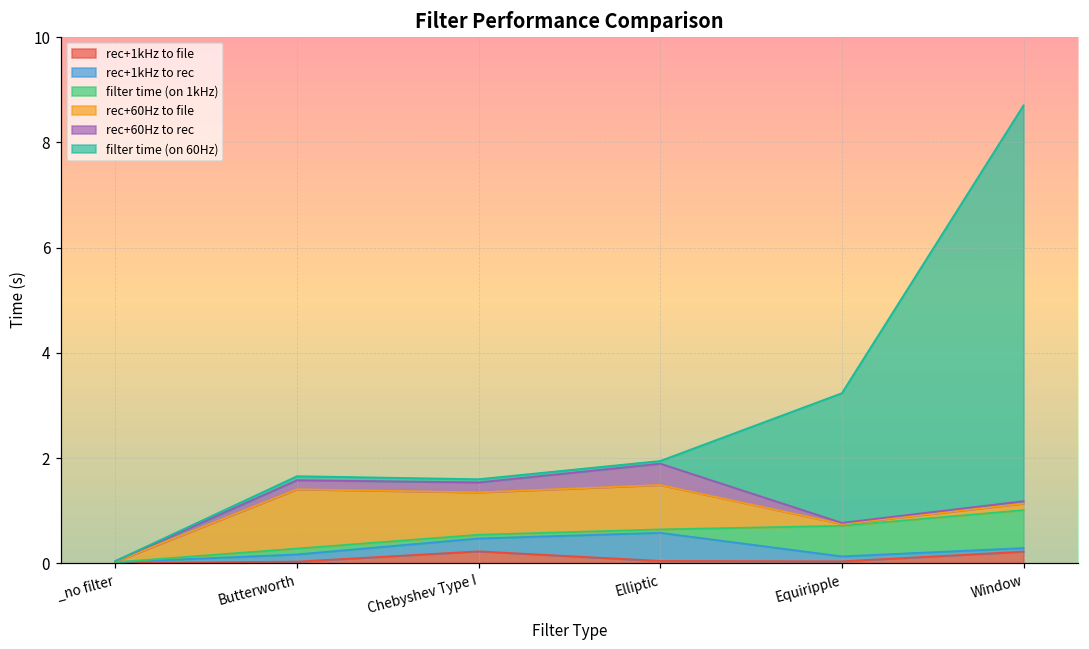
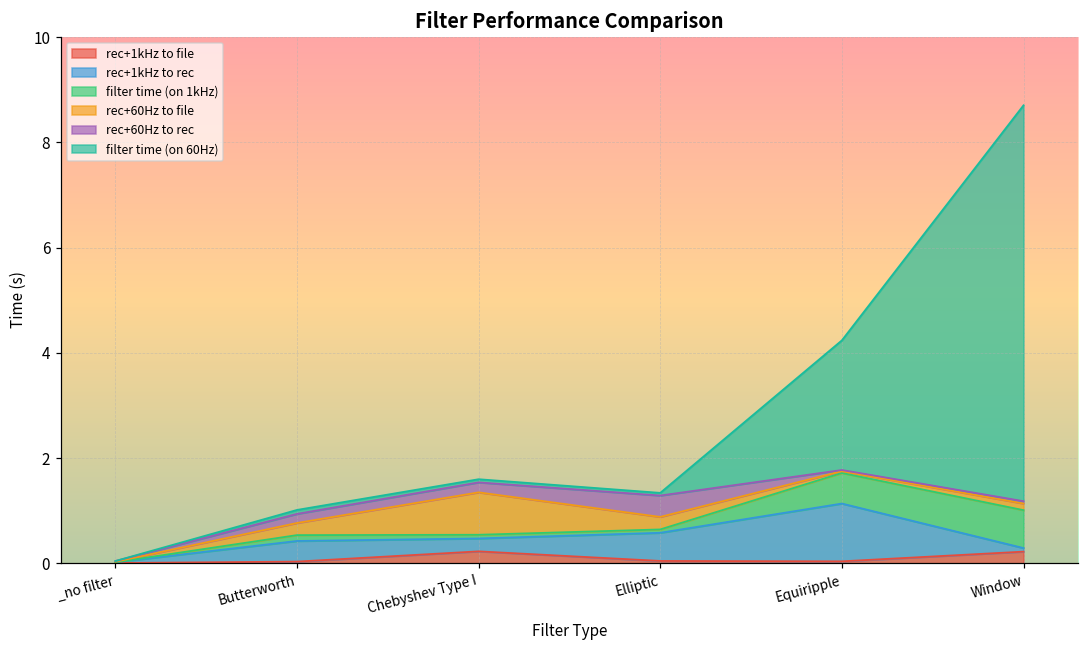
rec+1kHz to rec, Butterworth: 0.1 -> 0.4
rec+60Hz to file, Butterworth: 1.1 -> 0.2
rec+60Hz to file, Elliptic: 0.8 -> 0.2
rec+1kHz to rec, Equiripple: 0.1 -> 1.1
